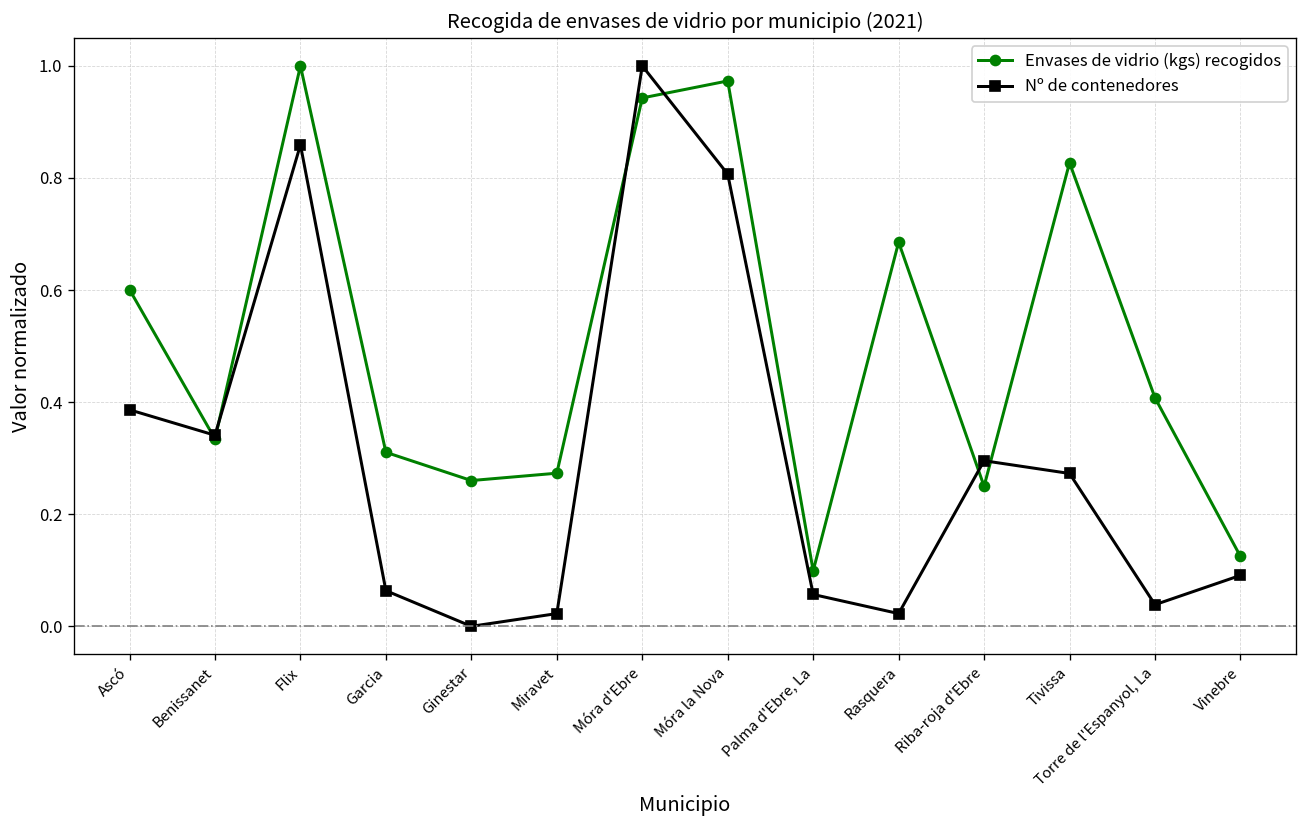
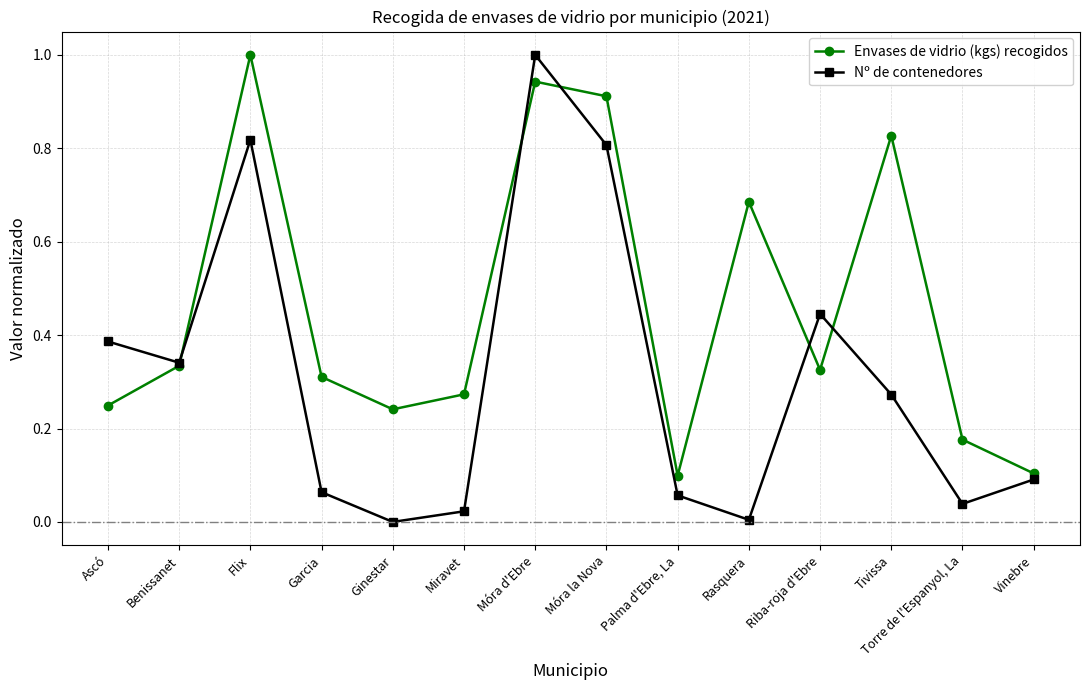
Envases de vidrio (kgs) recogidos, Ascó: 0.60 -> 0.25
Nº de contenedores, Flix: 0.86 -> 0.82
Envases de vidrio (kgs) recogidos, Ginestar: 0.26 -> 0.24
Envases de vidrio (kgs) recogidos, Móra la Nova: 0.97 -> 0.91
Nº de contenedores, Rasquera: 0.02 -> 0.00
Envases de vidrio (kgs) recogidos, Riba-roja d'Ebre: 0.25 -> 0.33
Nº de contenedores, Riba-roja d'Ebre: 0.30 -> 0.45
Envases de vidrio (kgs) recogidos, Torre de l'Espanyol, La: 0.41 -> 0.18
Envases de vidrio (kgs) recogidos, Vinebre: 0.12 -> 0.10
